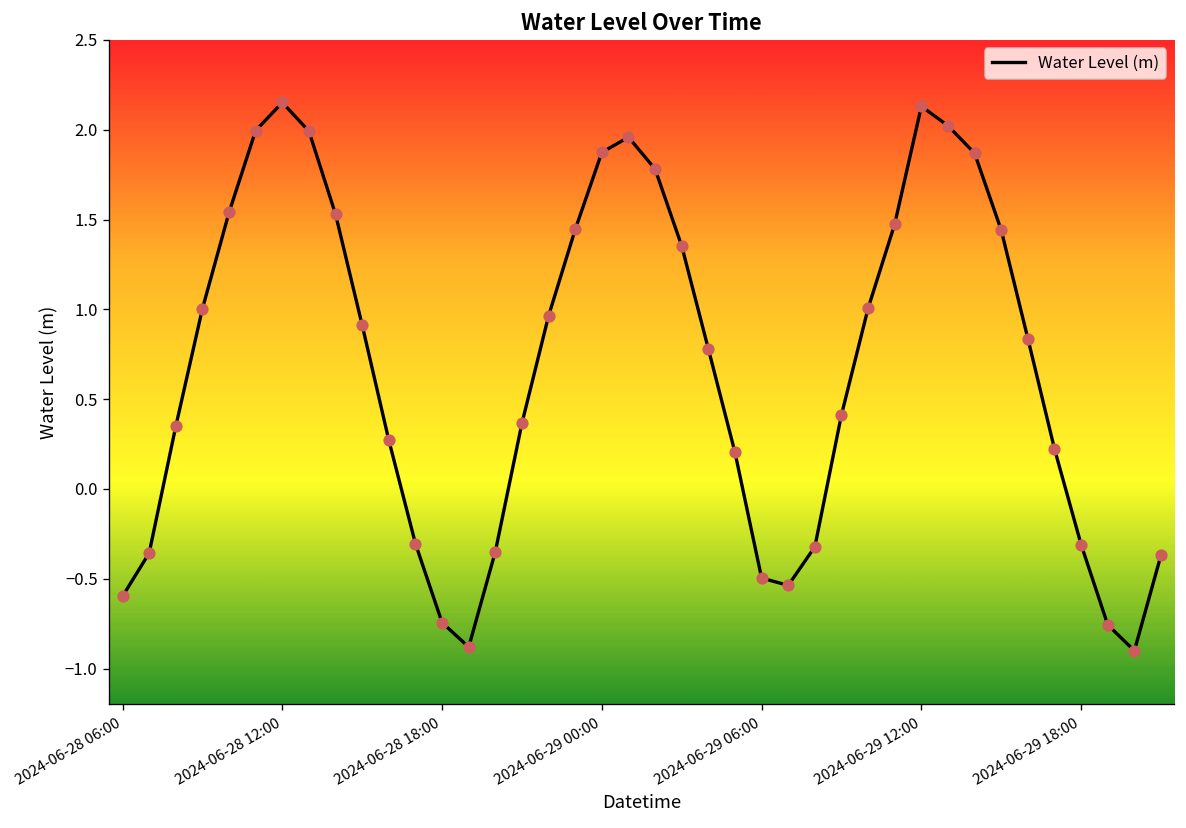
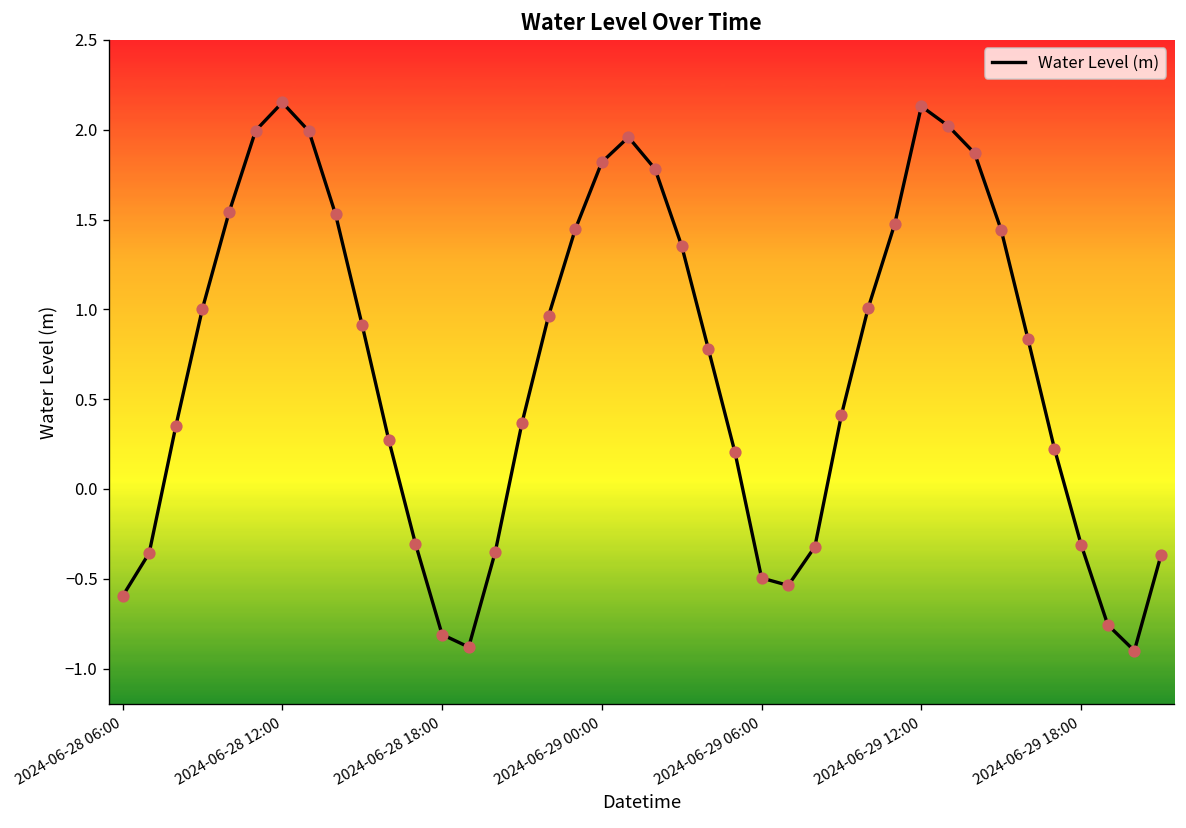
2024-06-28 18:00: -0.74 -> -0.81
2024-06-29 00:00: 1.87 -> 1.82
